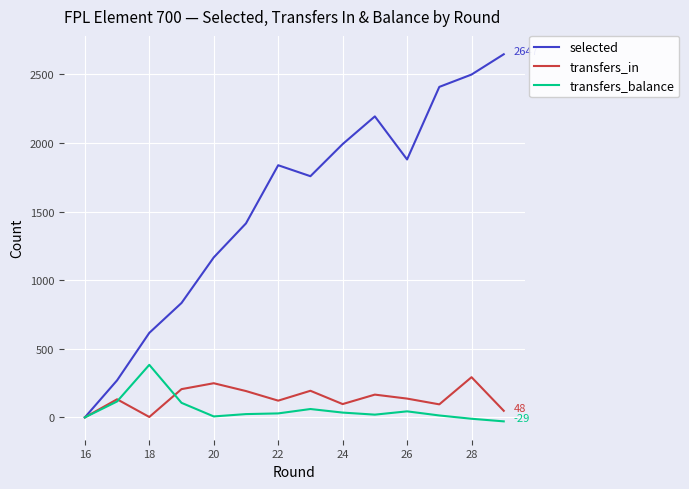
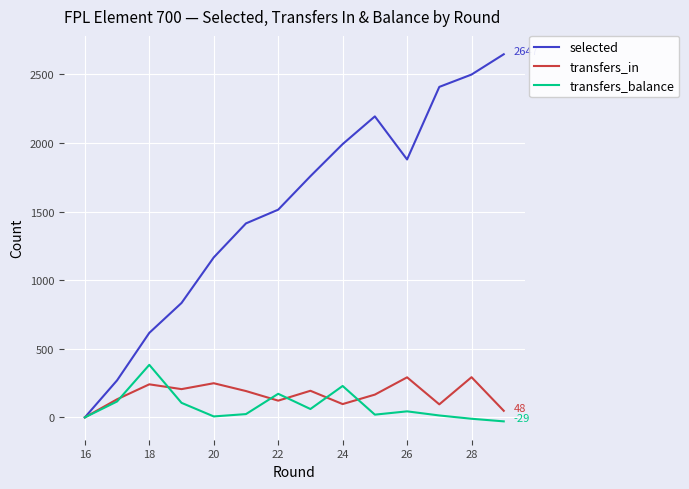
transfers_in, 18: 0 -> 240
selected, 22: 1840 -> 1510
transfers_balance, 22: 30 -> 170
transfers_balance, 24: 40 -> 230
transfers_in, 26: 140 -> 290
